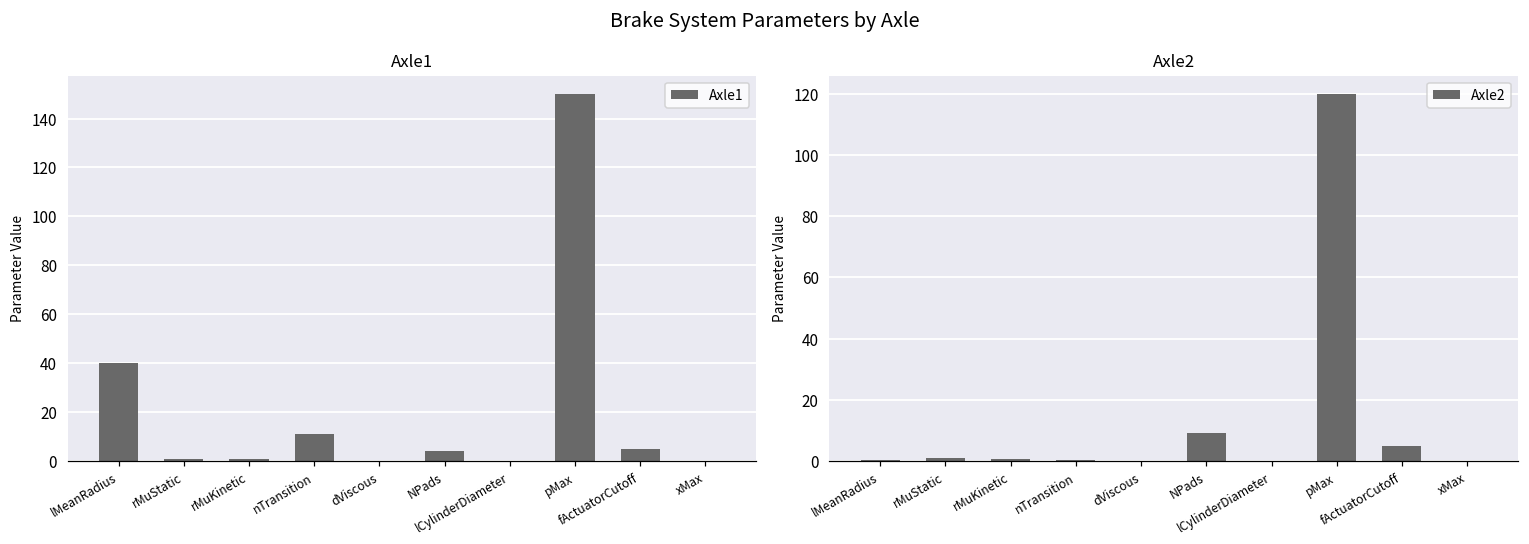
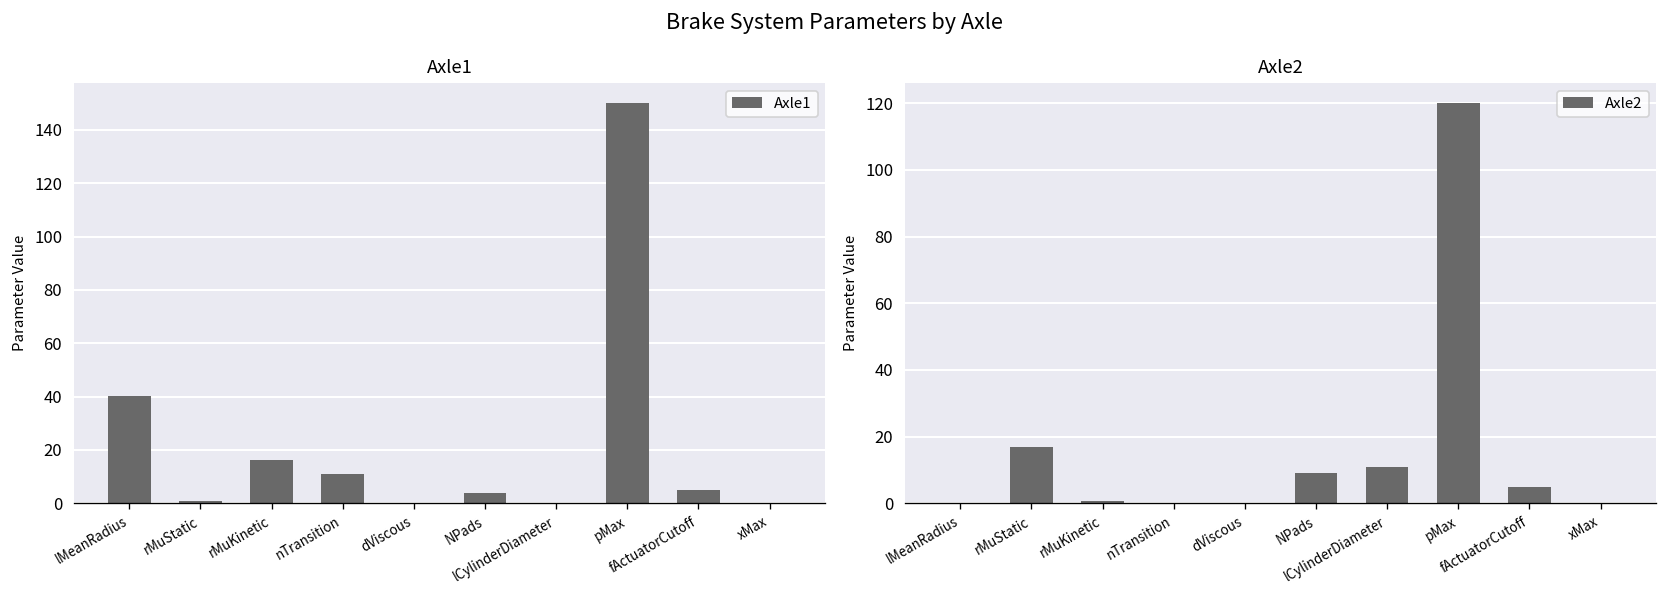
Axle1, rMuKinetic: 1 -> 16
Axle2, rMuStatic: 1 -> 17
Axle2, lCylinderDiameter: 0 -> 11
